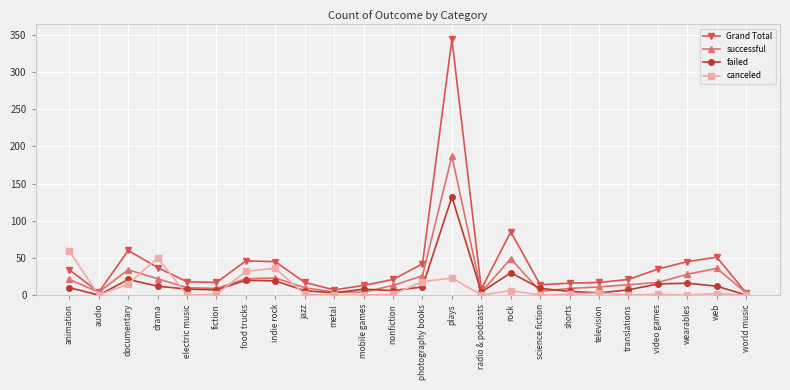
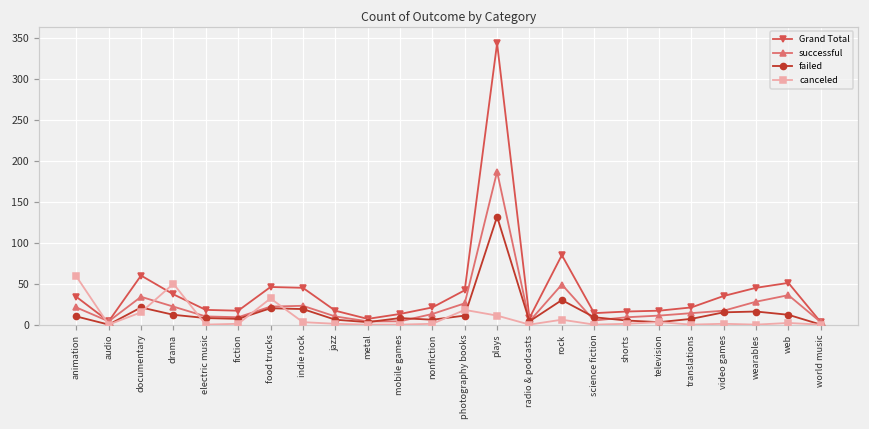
canceled, indie rock: 40 -> 0
canceled, plays: 20 -> 10
